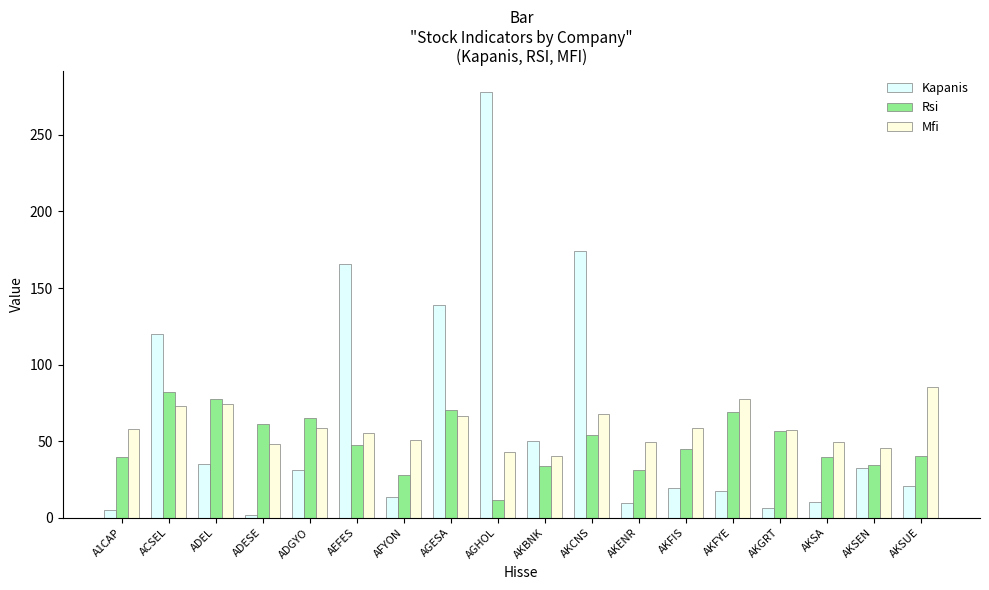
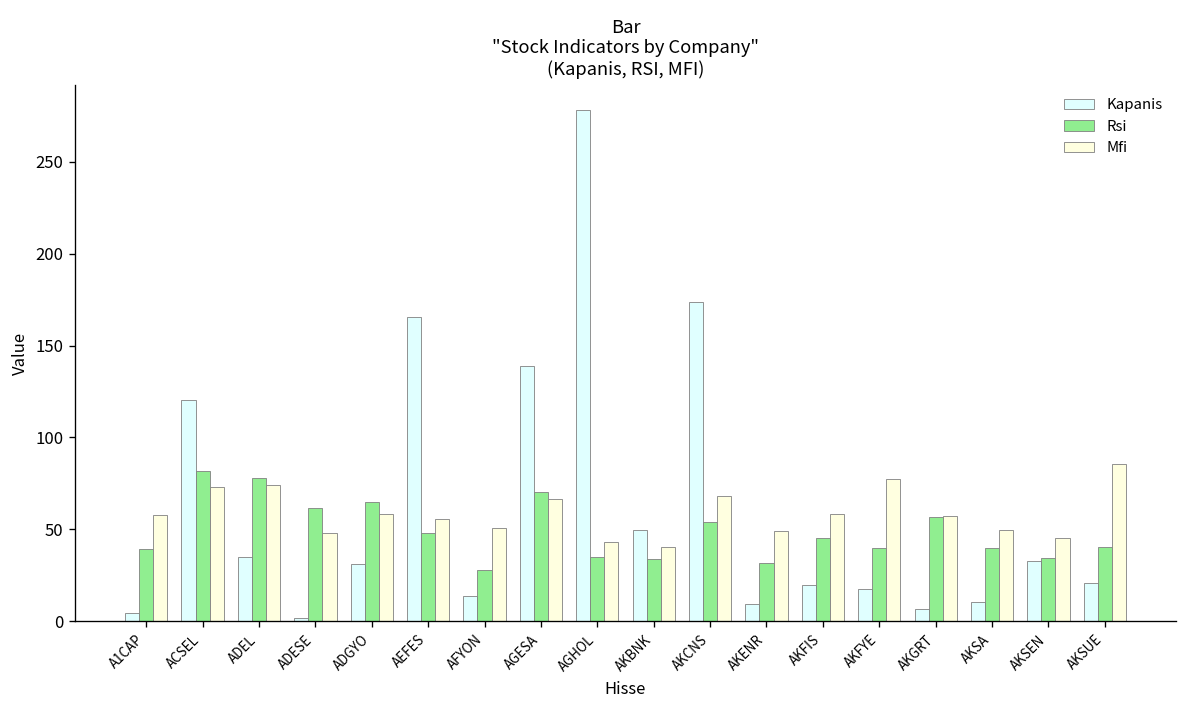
Rsi, AGHOL: 11 -> 35
Rsi, AKFYE: 69 -> 40
